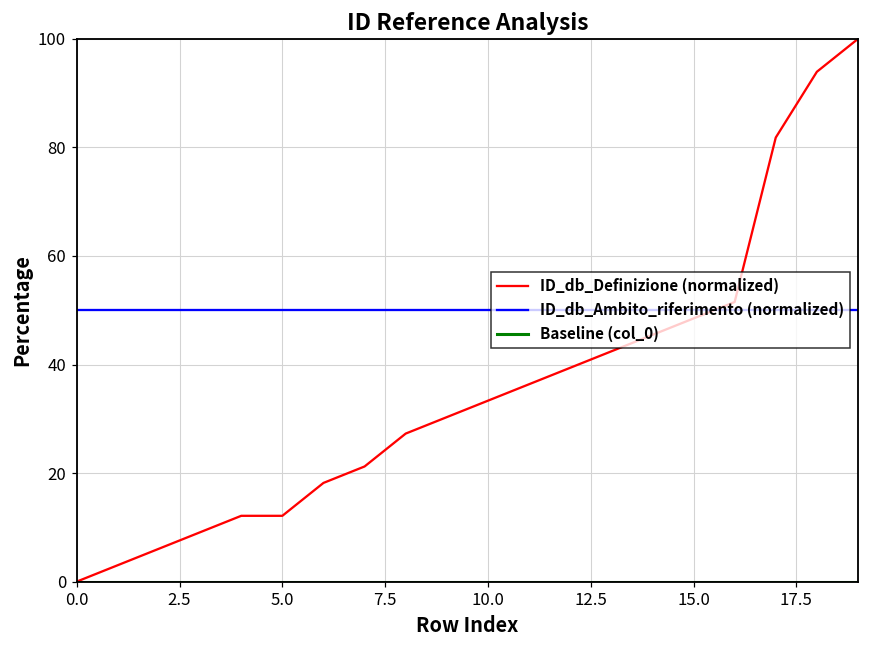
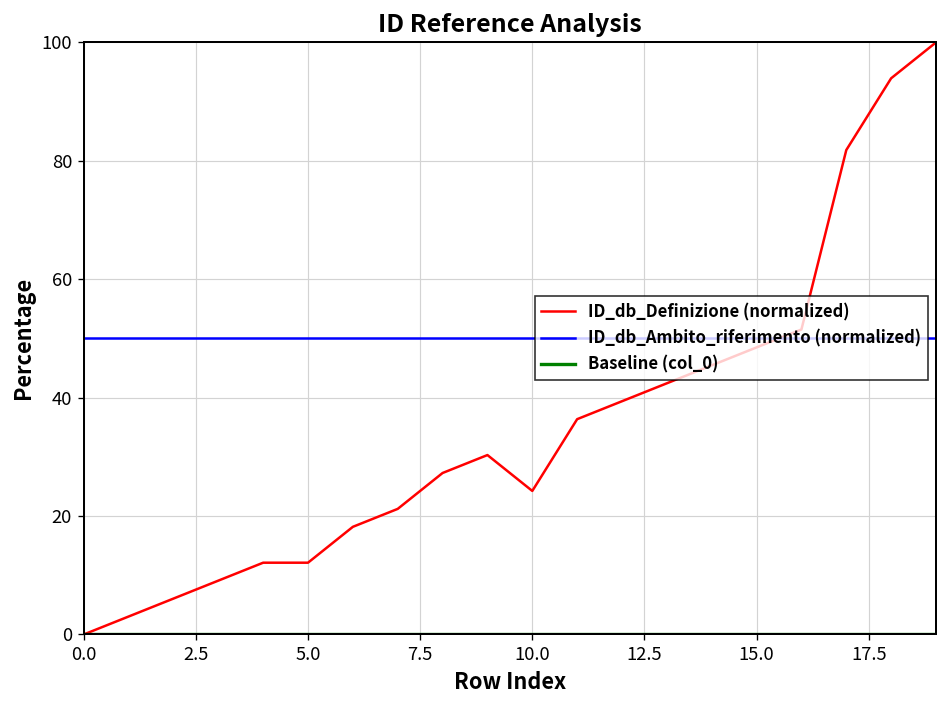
ID_db_Definizione (normalized), 10.0: 33 -> 24
